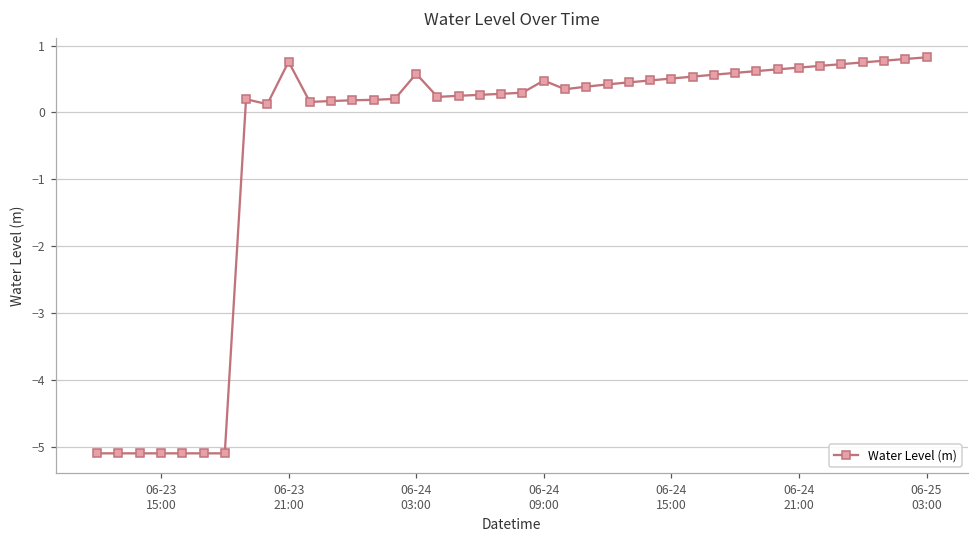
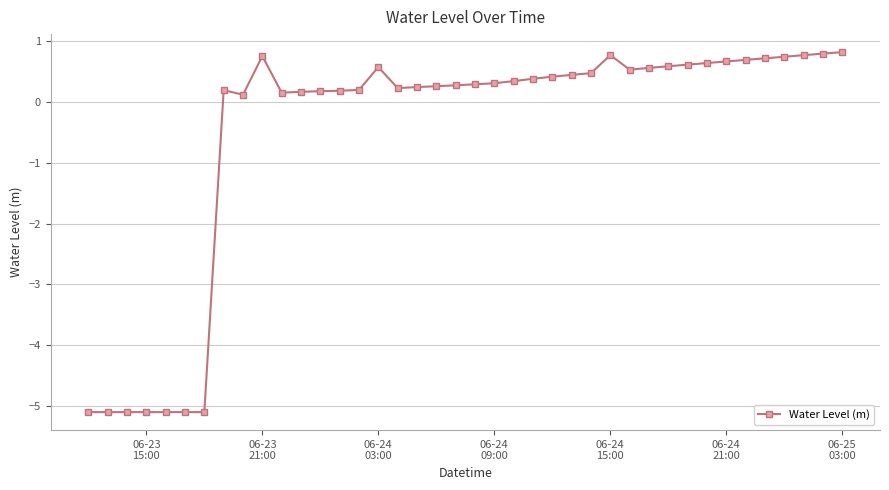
06-24 09:00: 0.5 -> 0.3
06-24 15:00: 0.5 -> 0.8
